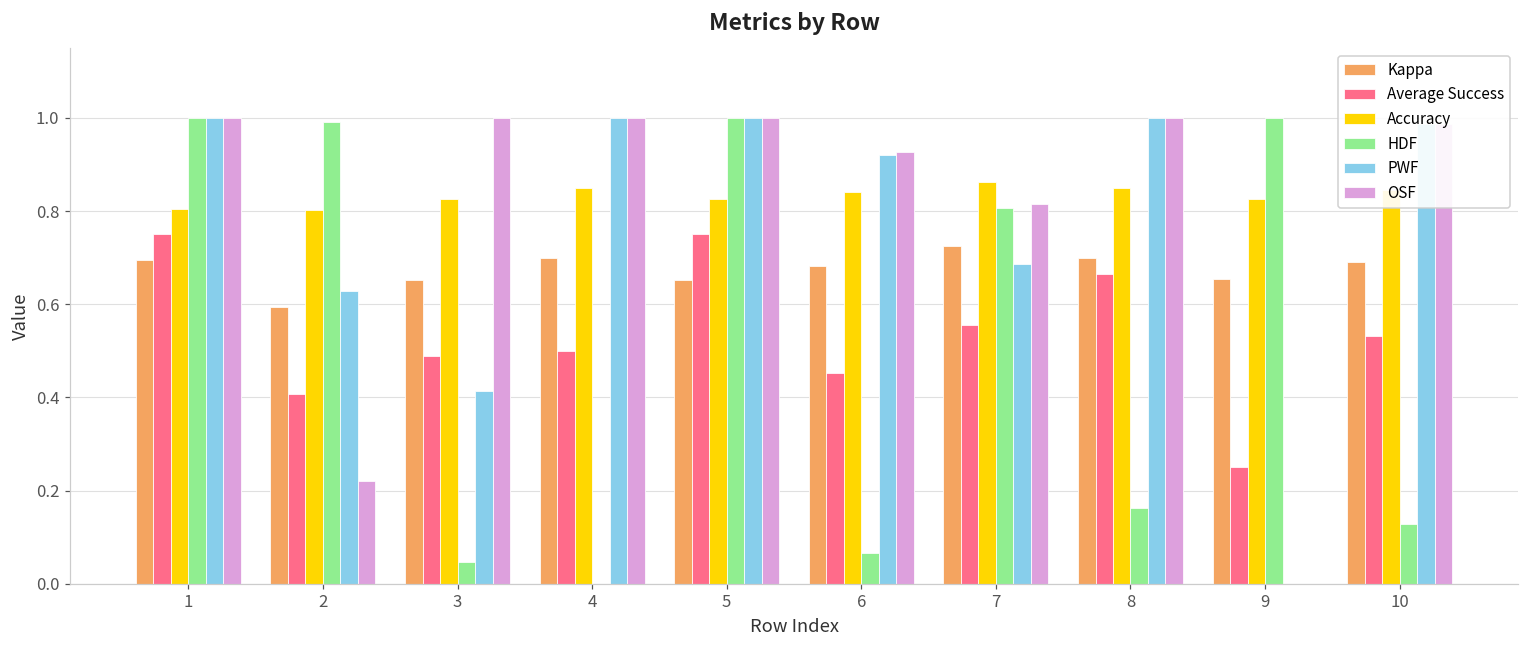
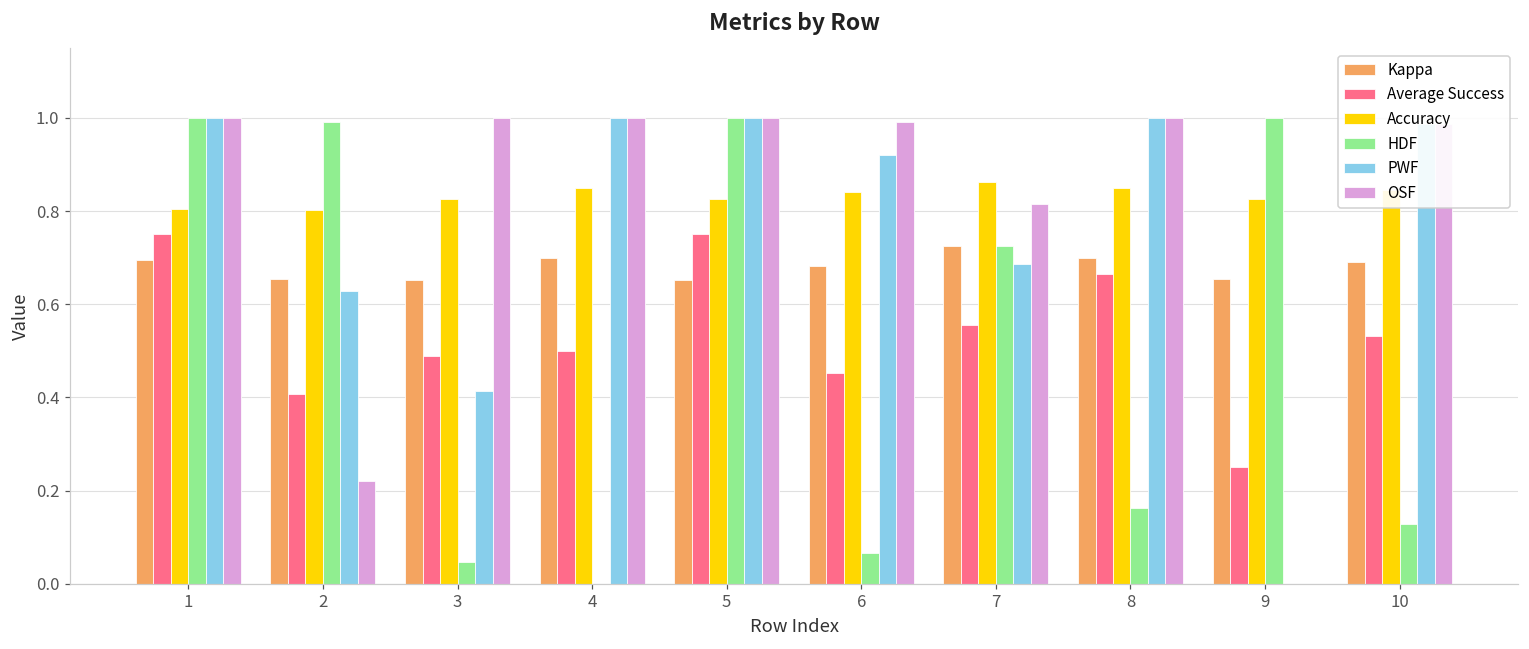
Kappa, 2: 0.59 -> 0.65
OSF, 6: 0.93 -> 0.99
HDF, 7: 0.81 -> 0.72
